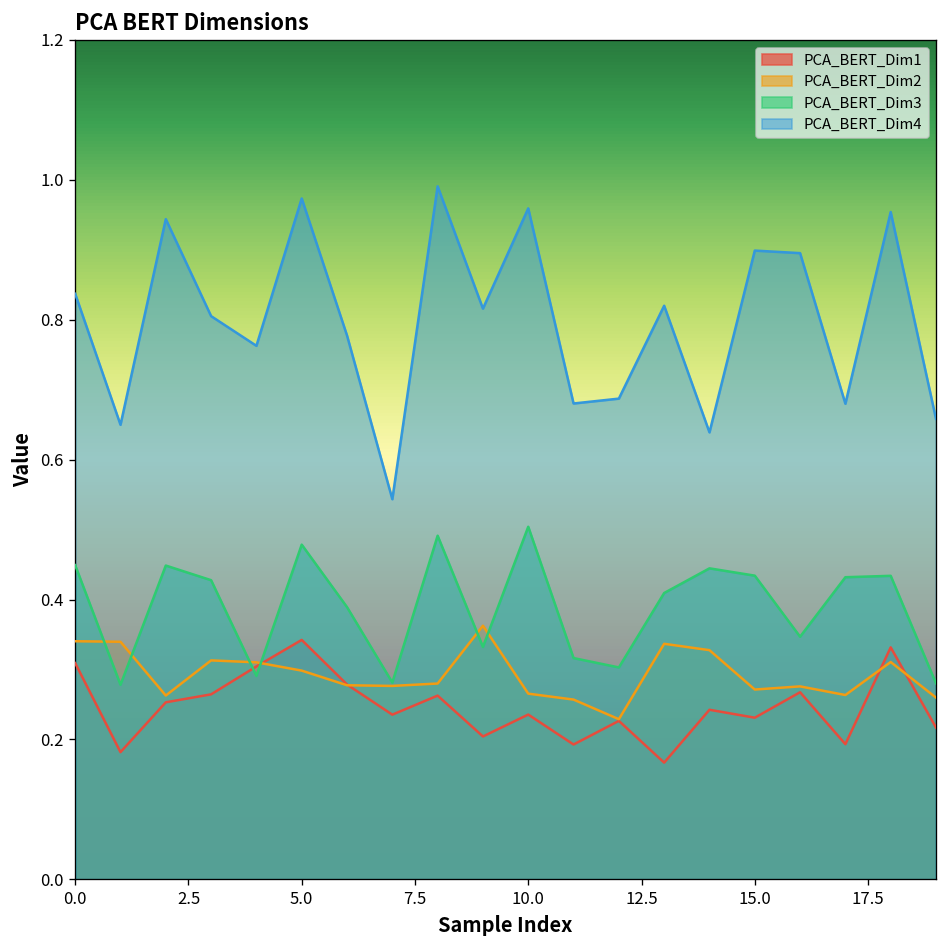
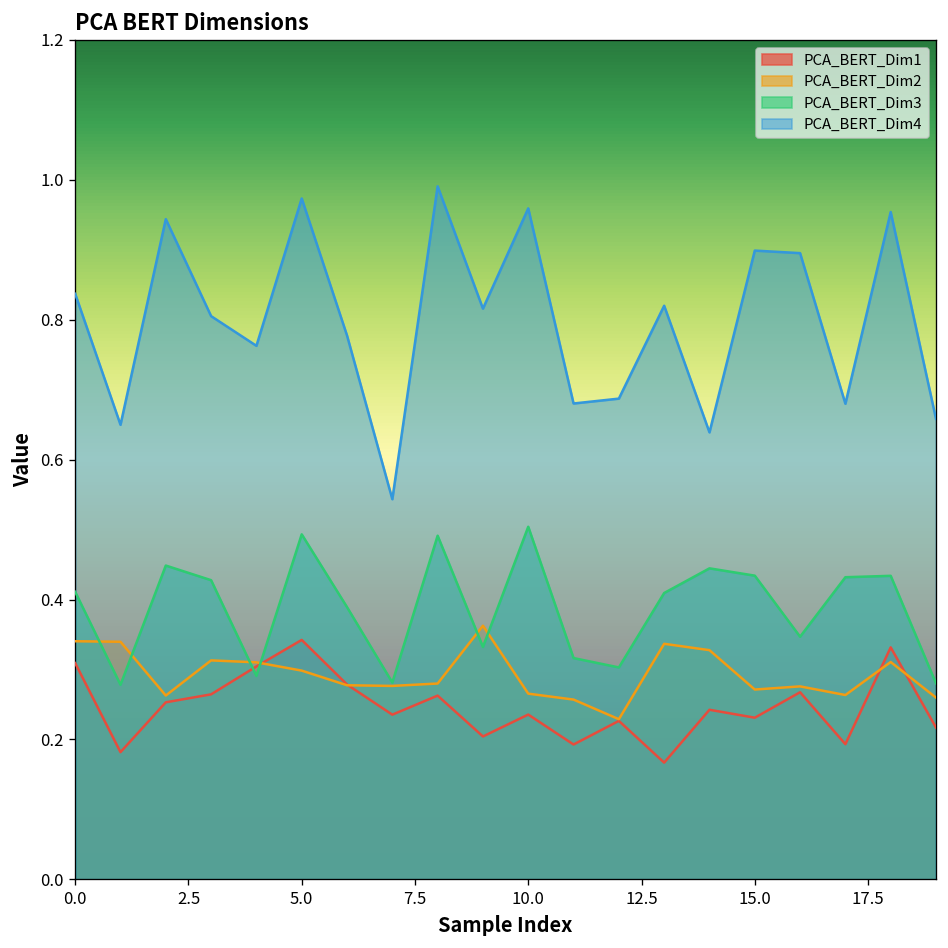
PCA_BERT_Dim3, 0.0: 0.45 -> 0.41
PCA_BERT_Dim3, 5.0: 0.48 -> 0.49
